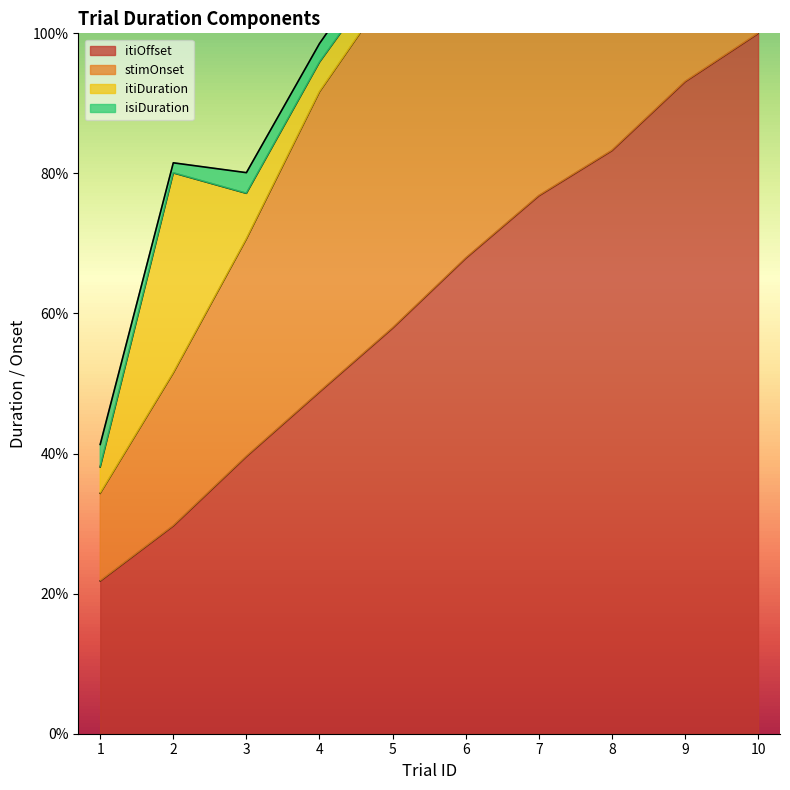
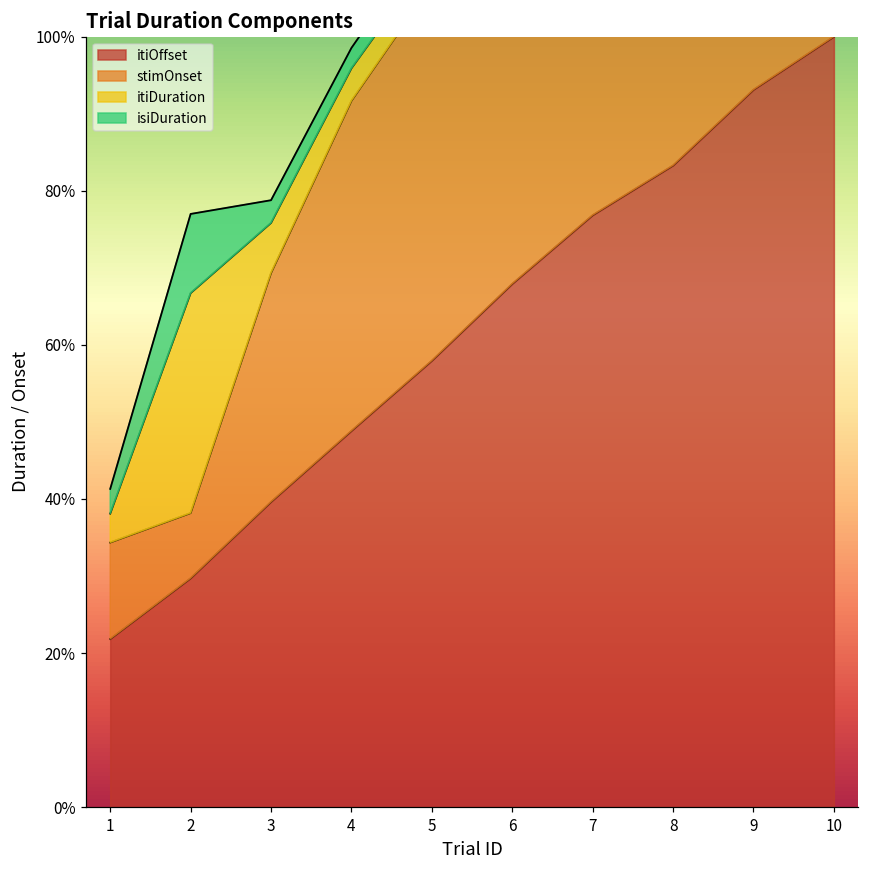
stimOnset, 2: 22% -> 8%
isiDuration, 2: 1% -> 10%
stimOnset, 3: 31% -> 30%
